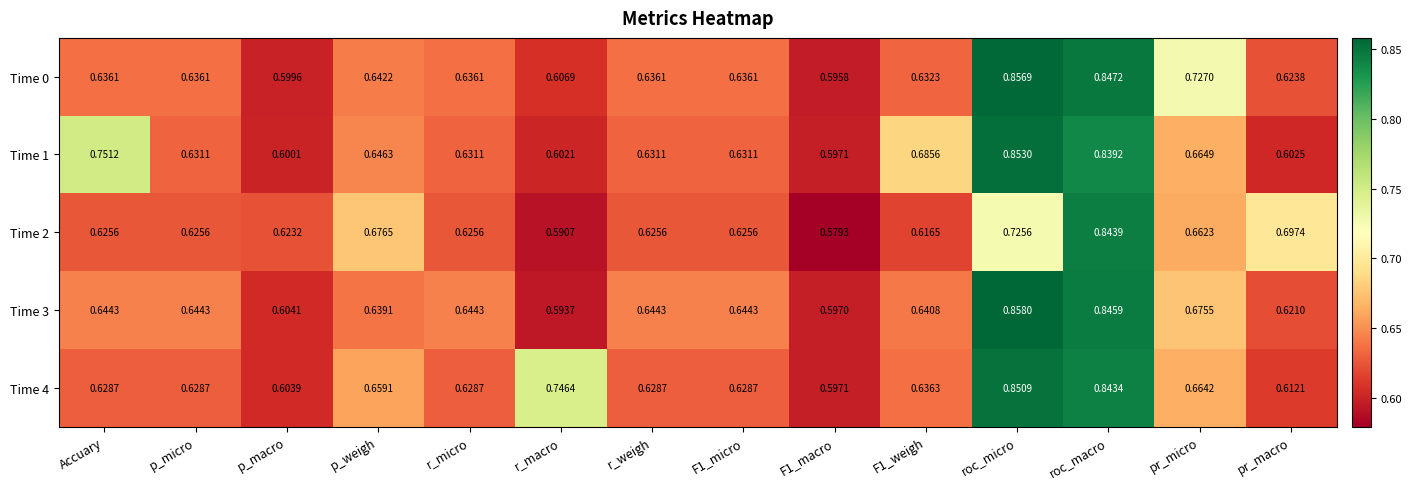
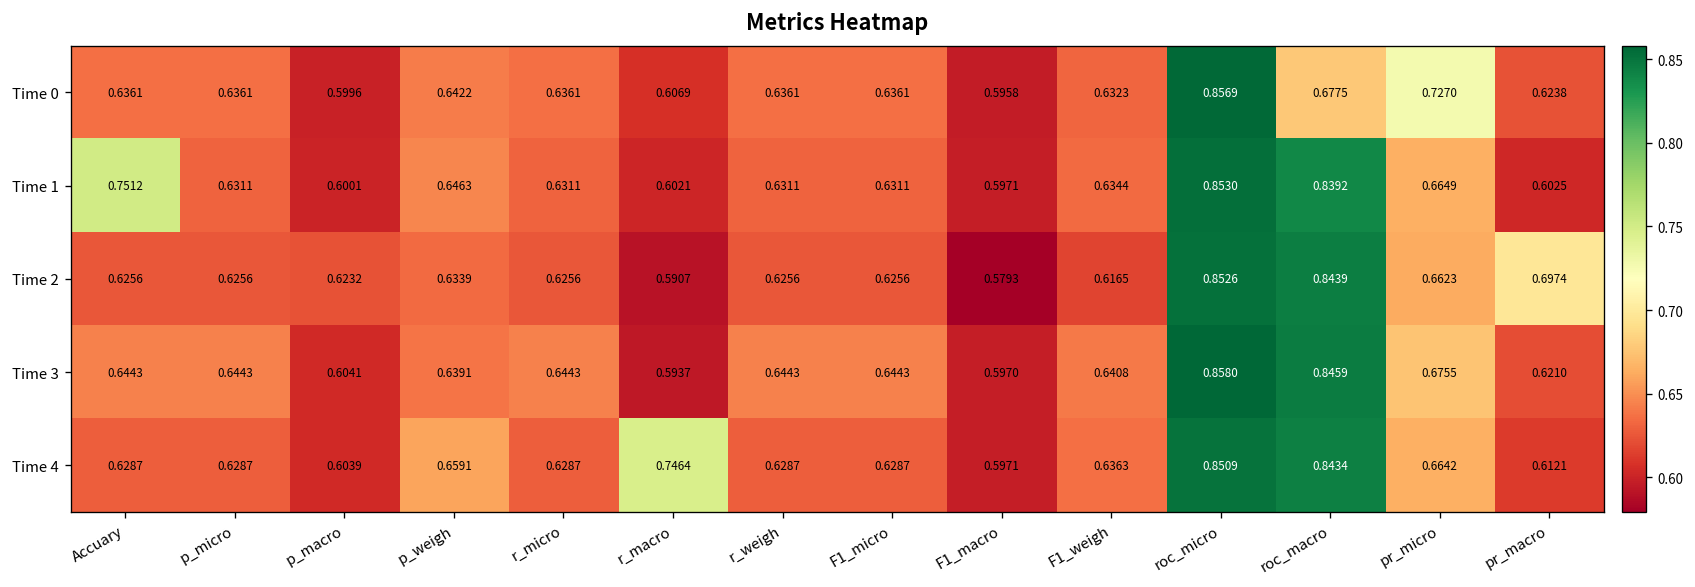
Time 0, roc_macro: 0.8472 -> 0.6775
Time 1, F1_weigh: 0.6856 -> 0.6344
Time 2, p_weigh: 0.6765 -> 0.6339
Time 2, roc_micro: 0.7256 -> 0.8526
